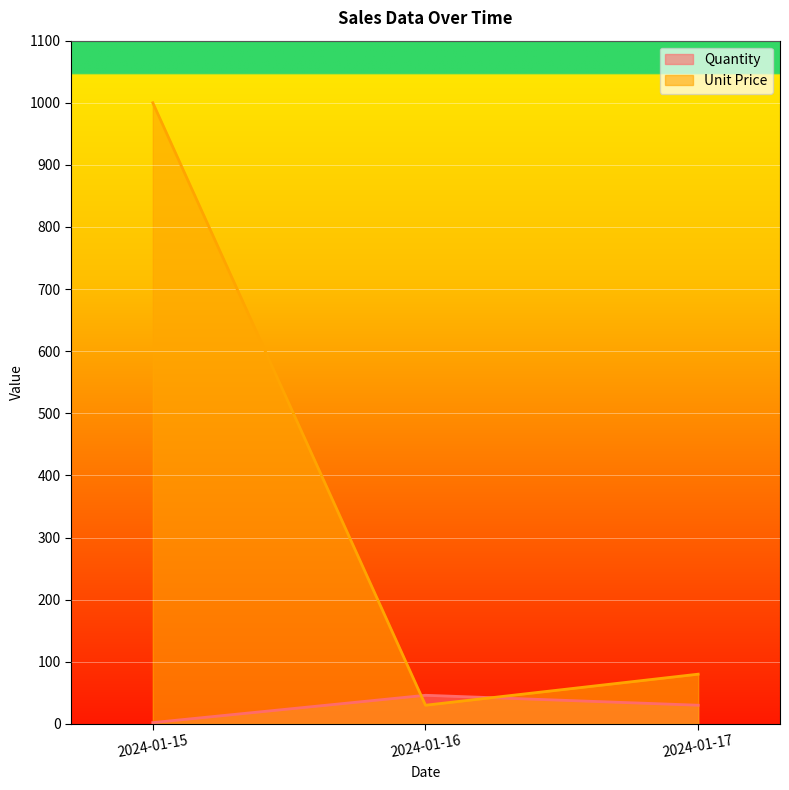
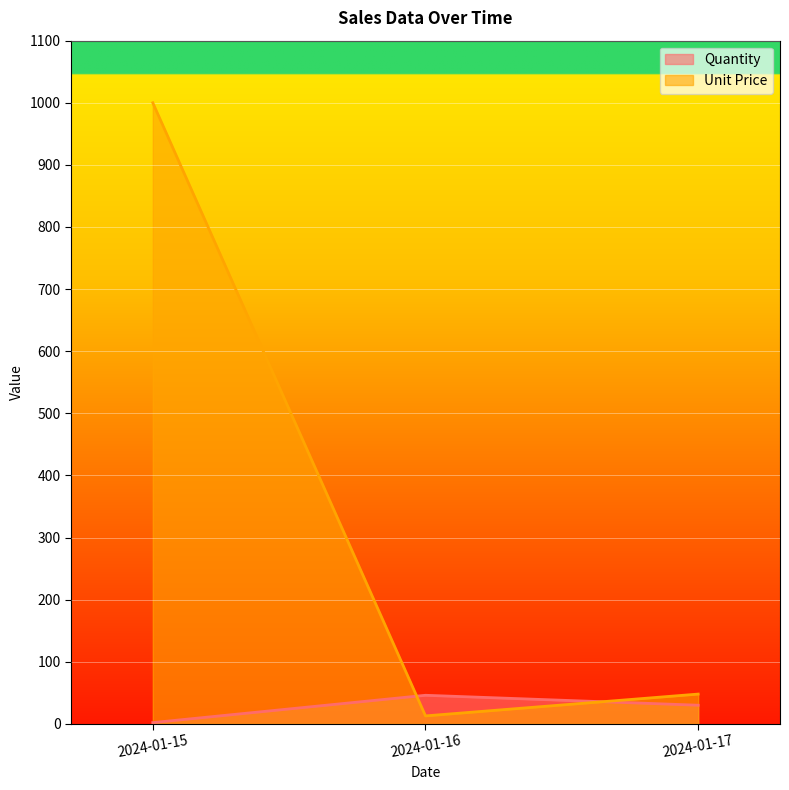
Unit Price, 2024-01-16: 30 -> 10
Unit Price, 2024-01-17: 80 -> 50
